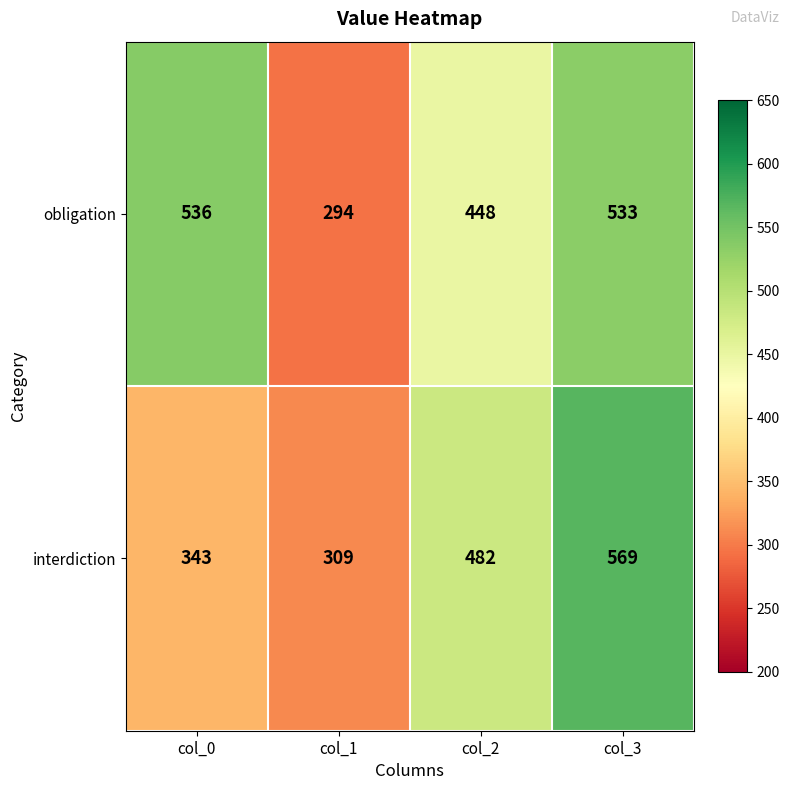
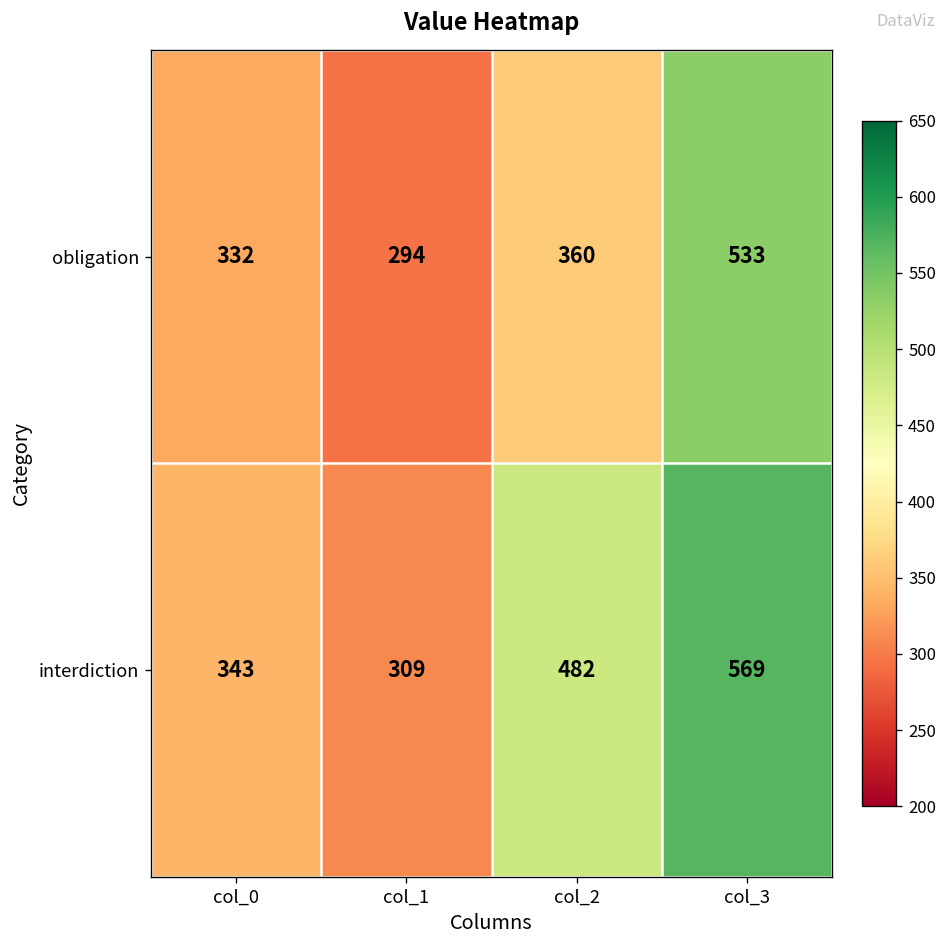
obligation, col_0: 536 -> 332
obligation, col_2: 448 -> 360
